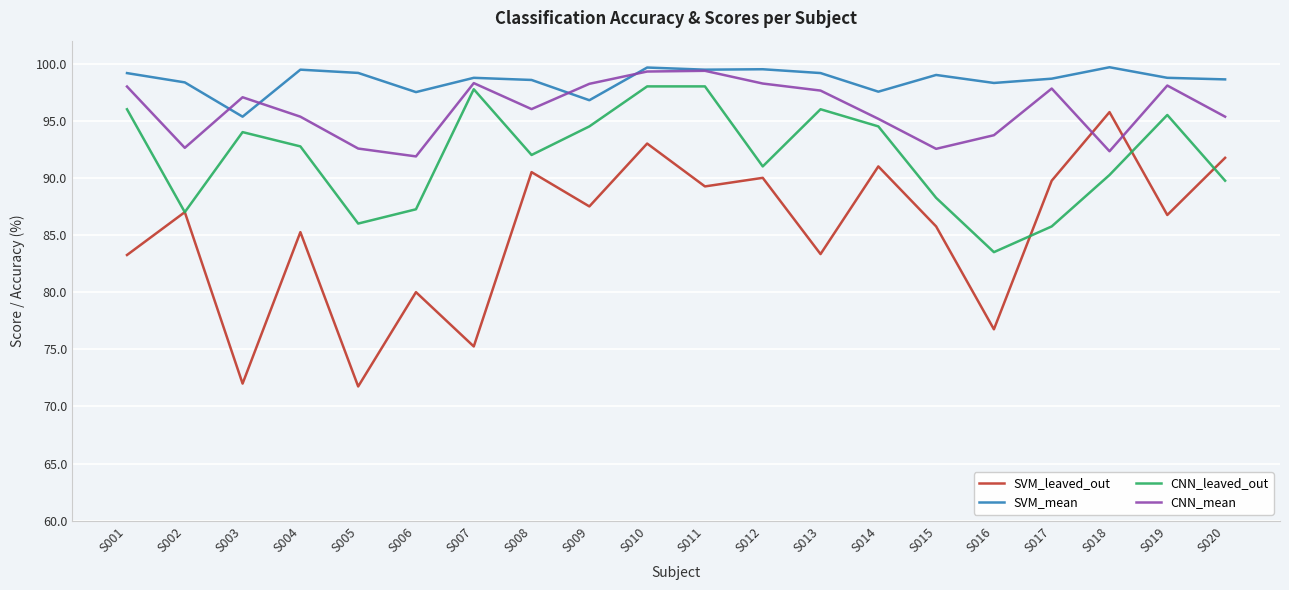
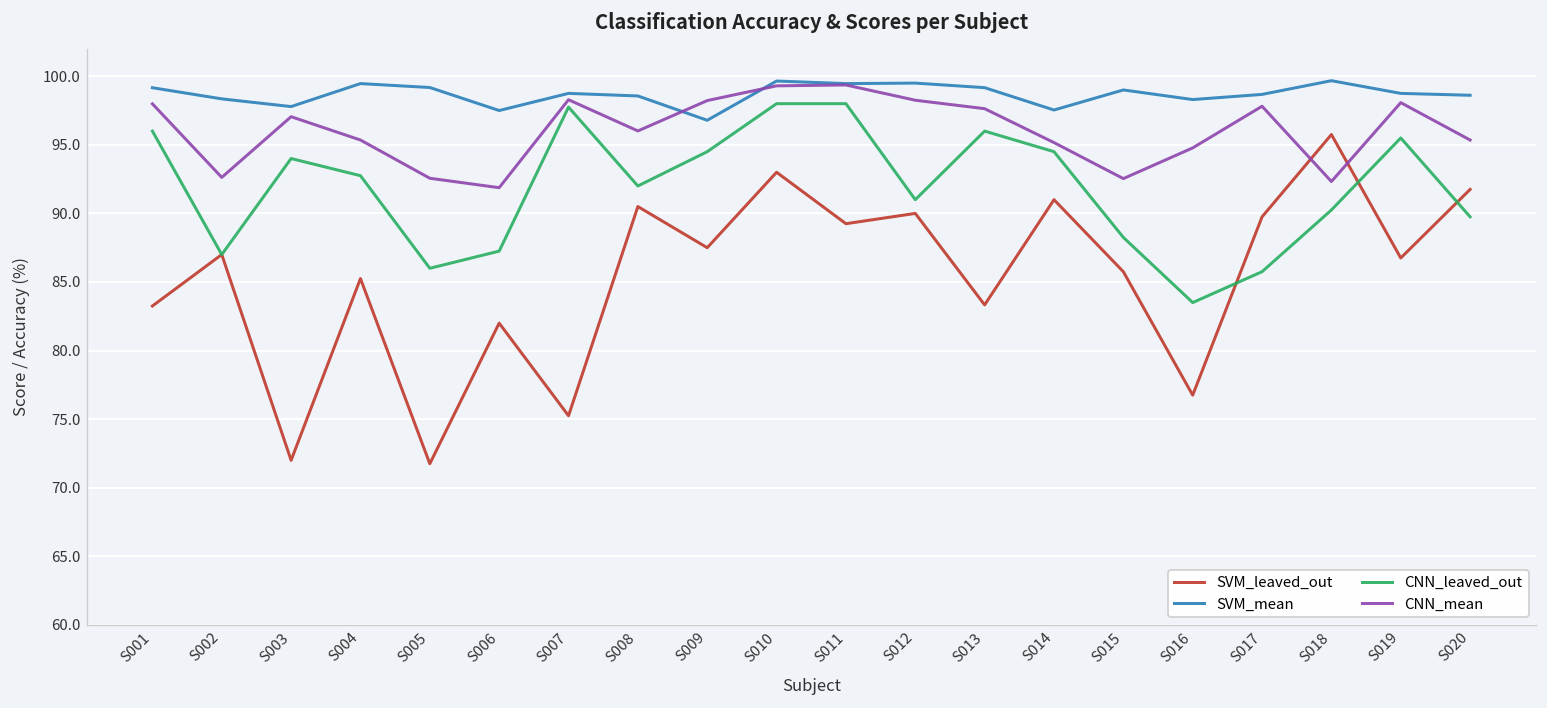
SVM_mean, S003: 95.4 -> 97.8
SVM_leaved_out, S006: 80 -> 82
CNN_mean, S016: 93.7 -> 94.8
